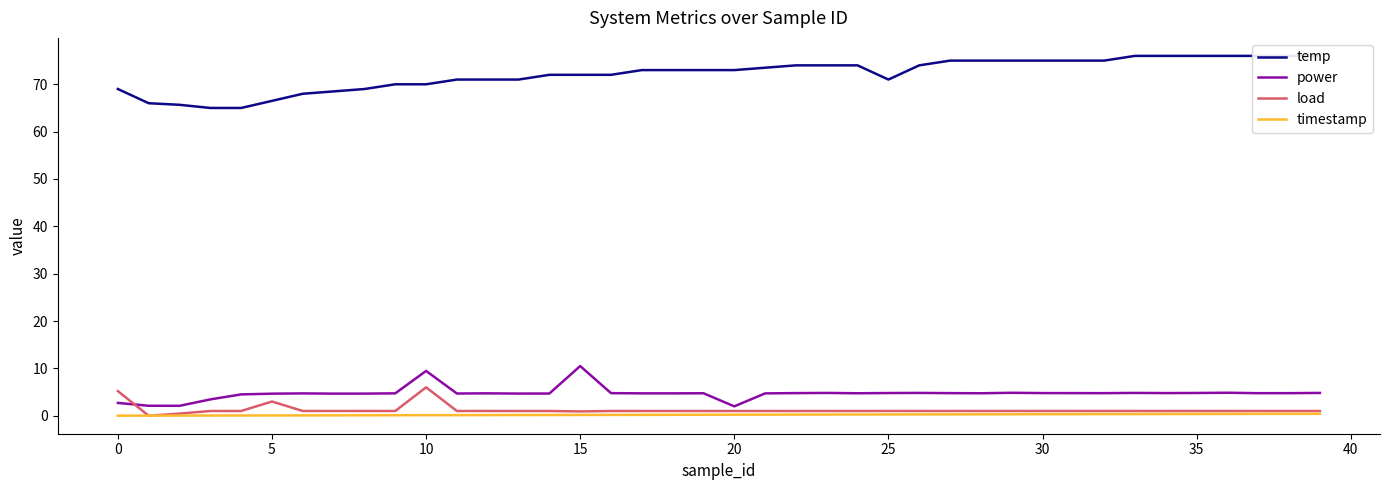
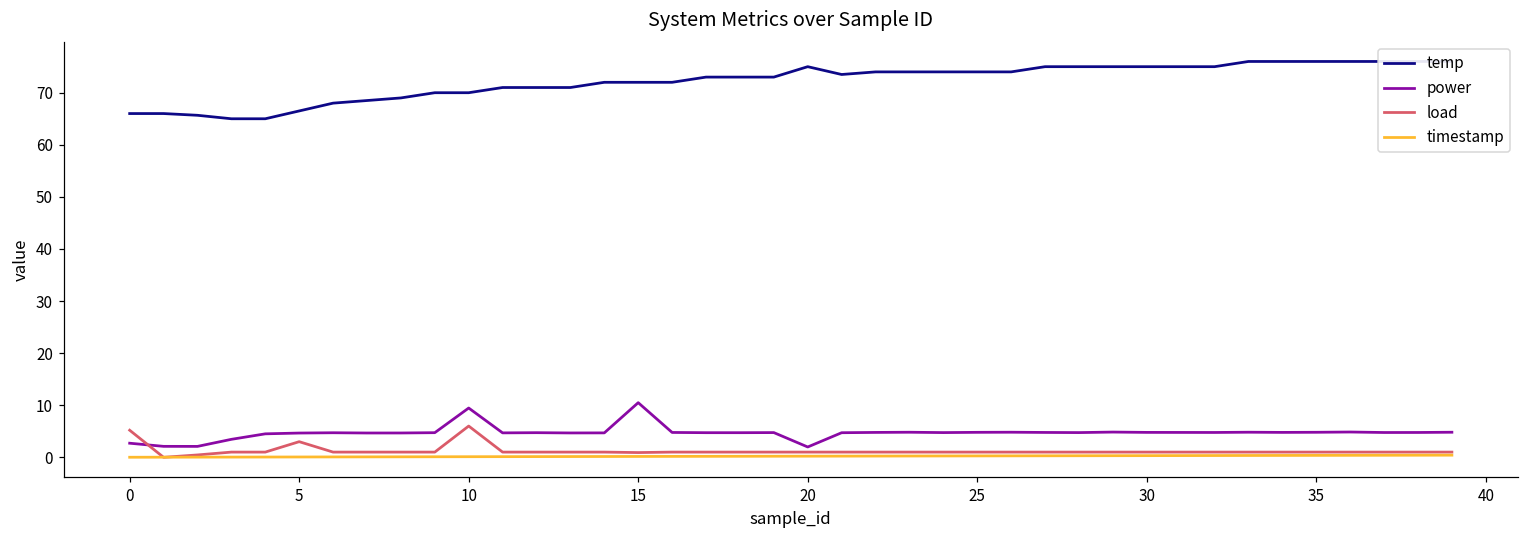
temp, 0: 69 -> 66
temp, 20: 73 -> 75
temp, 25: 71 -> 74
